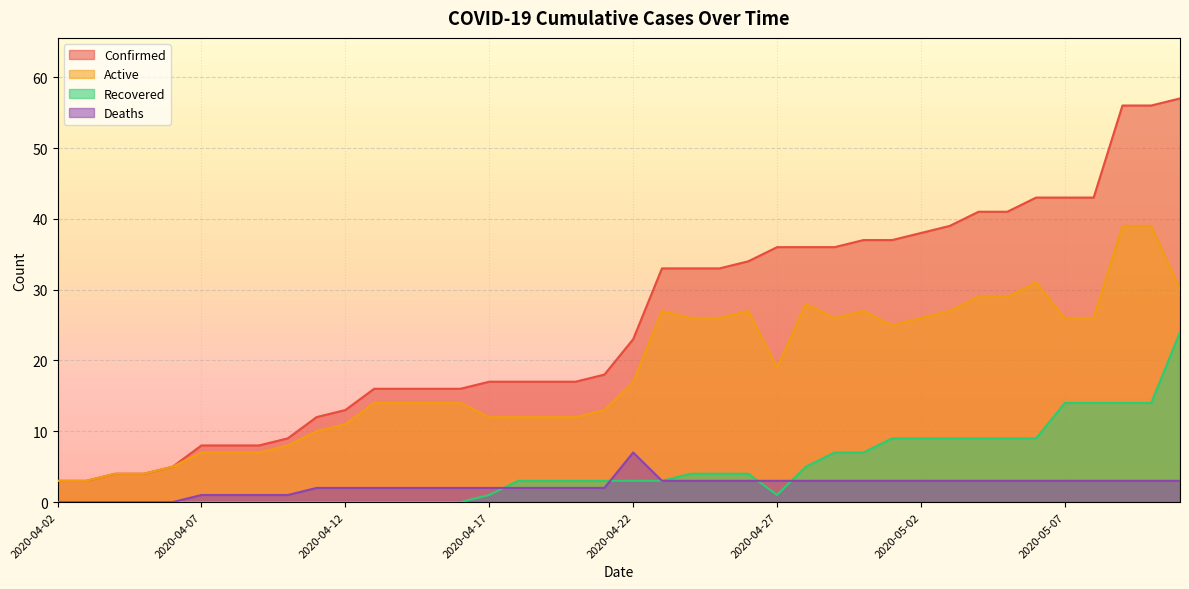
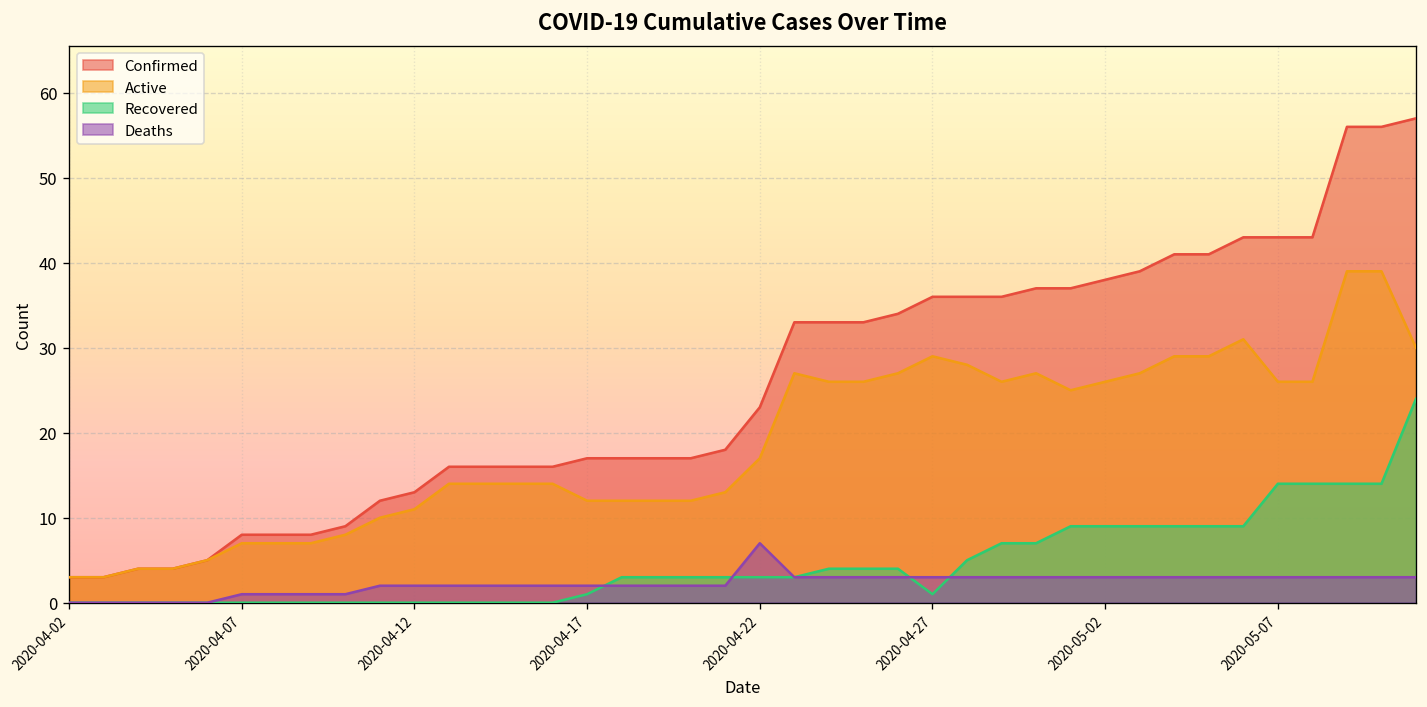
Active, 2020-04-27: 19 -> 29
